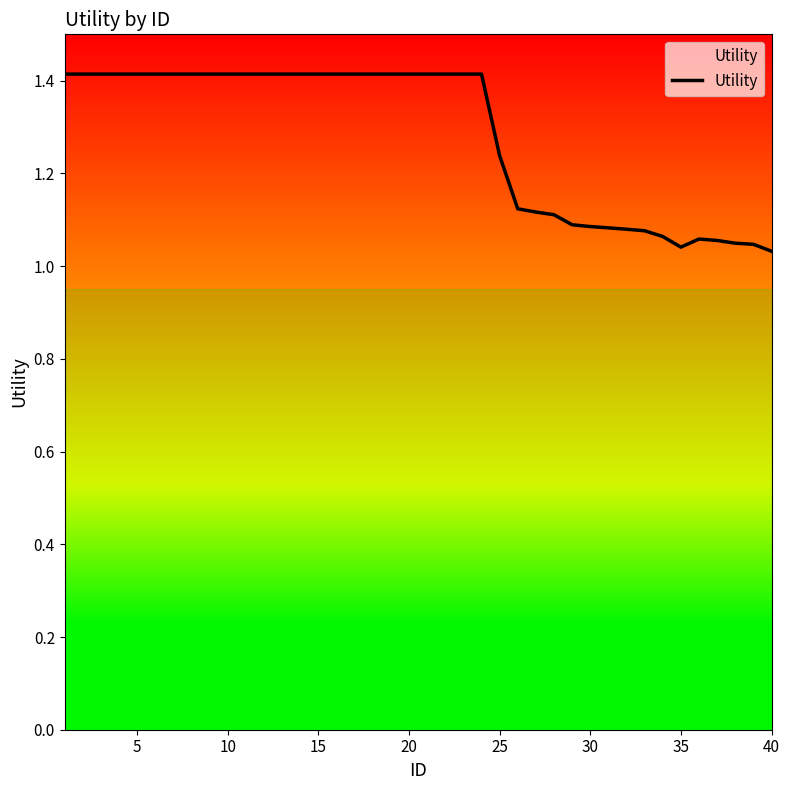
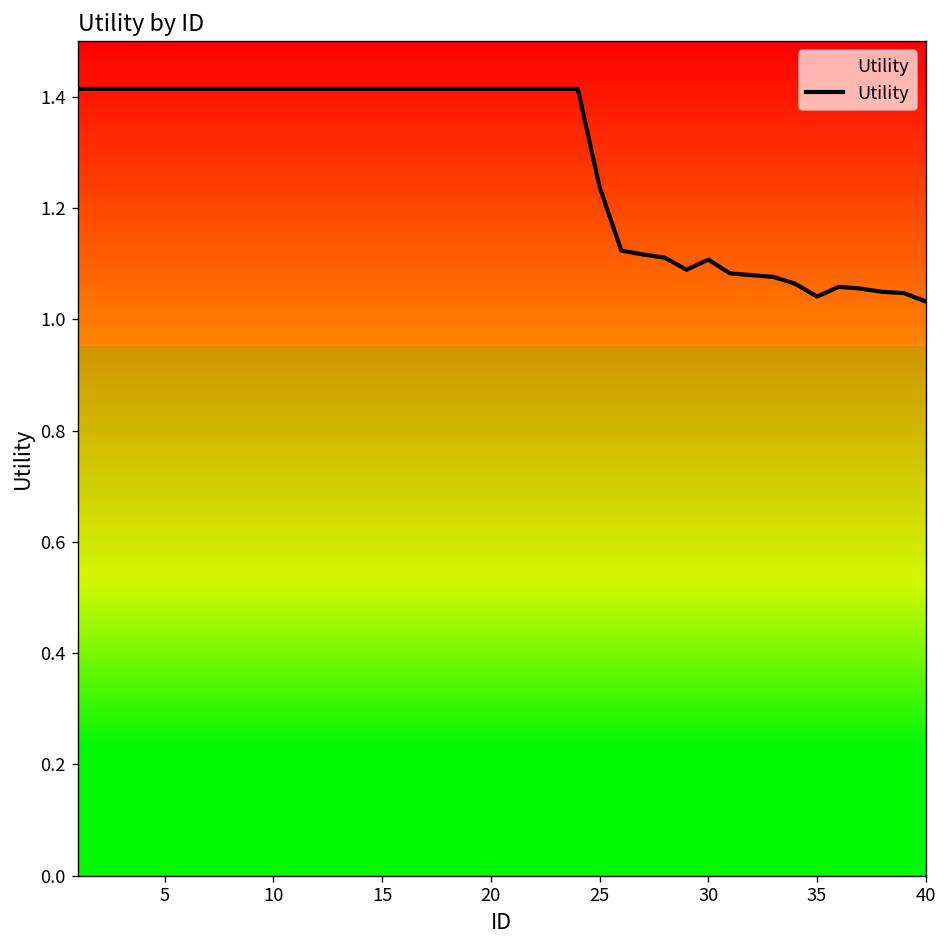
30: 1.09 -> 1.11
